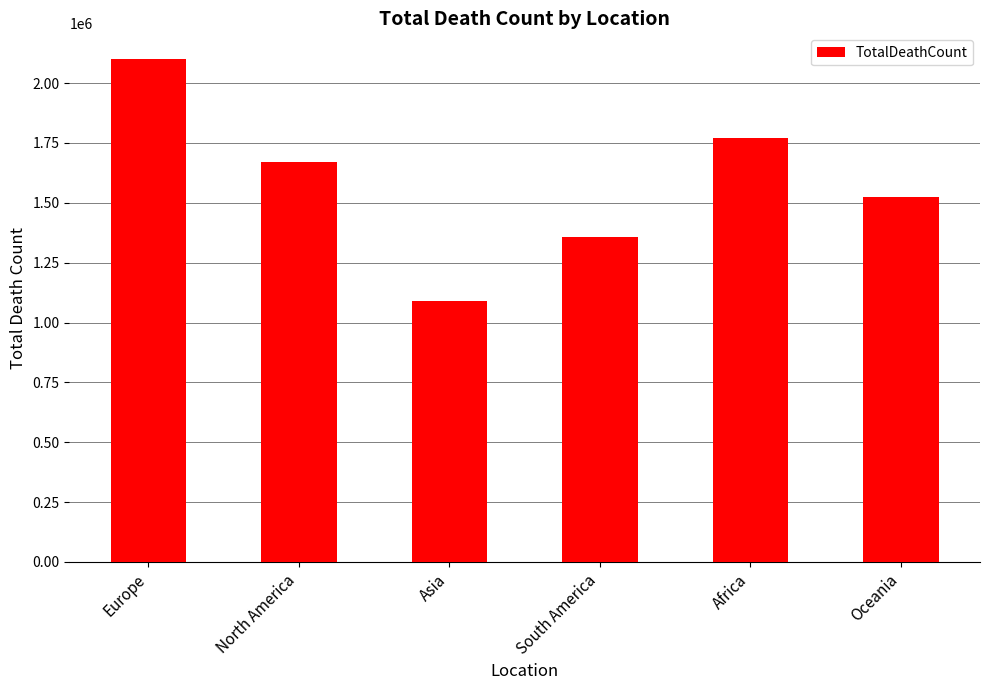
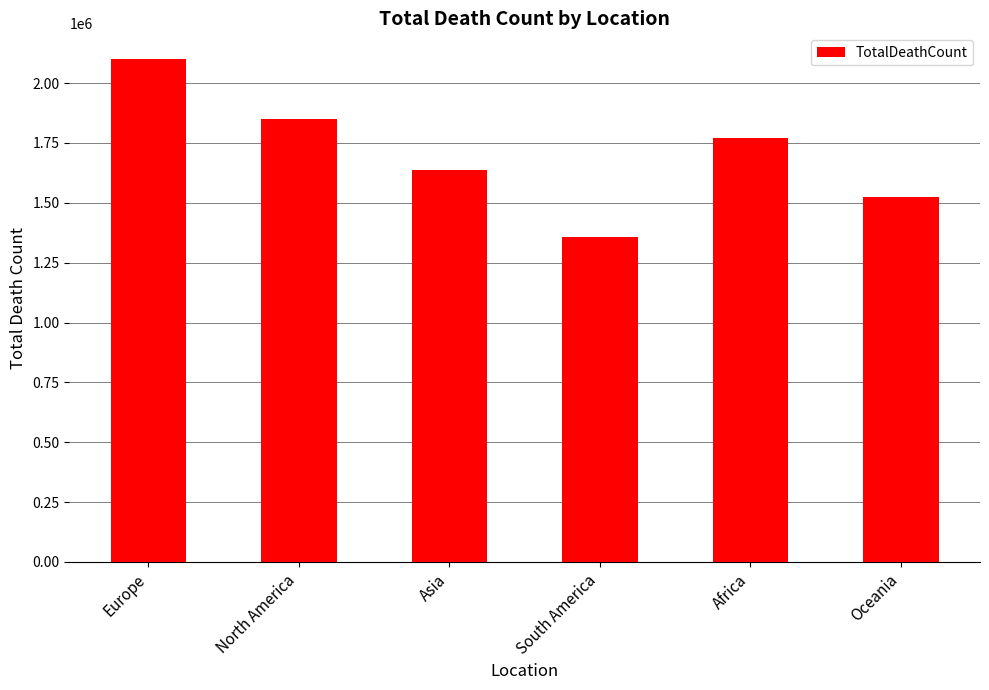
North America: 1670000 -> 1850000
Asia: 1090000 -> 1640000
